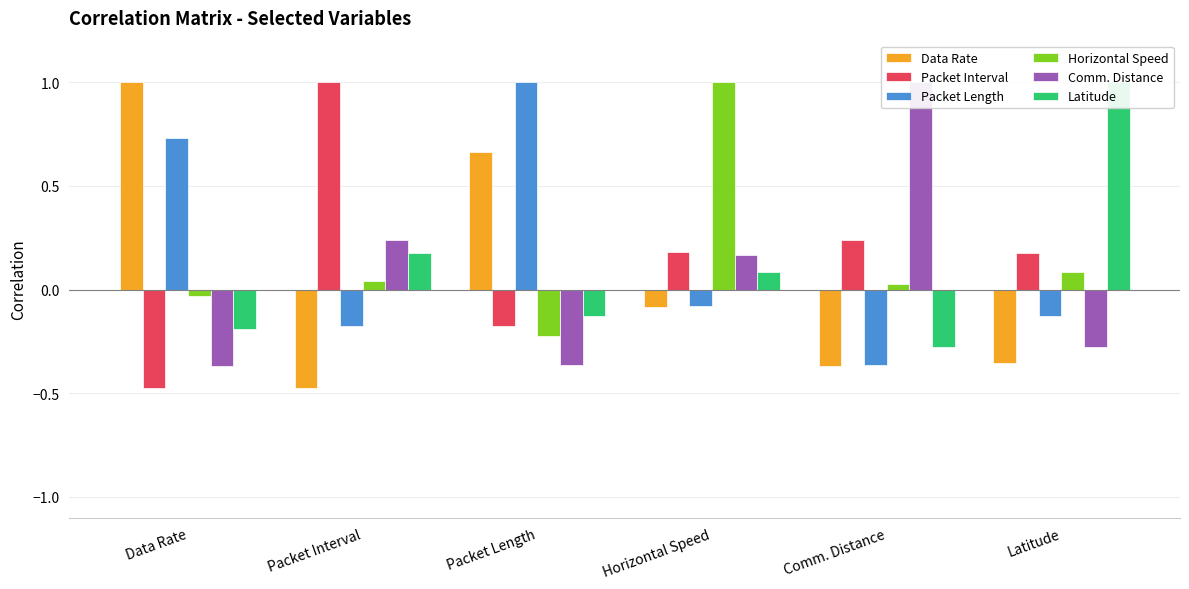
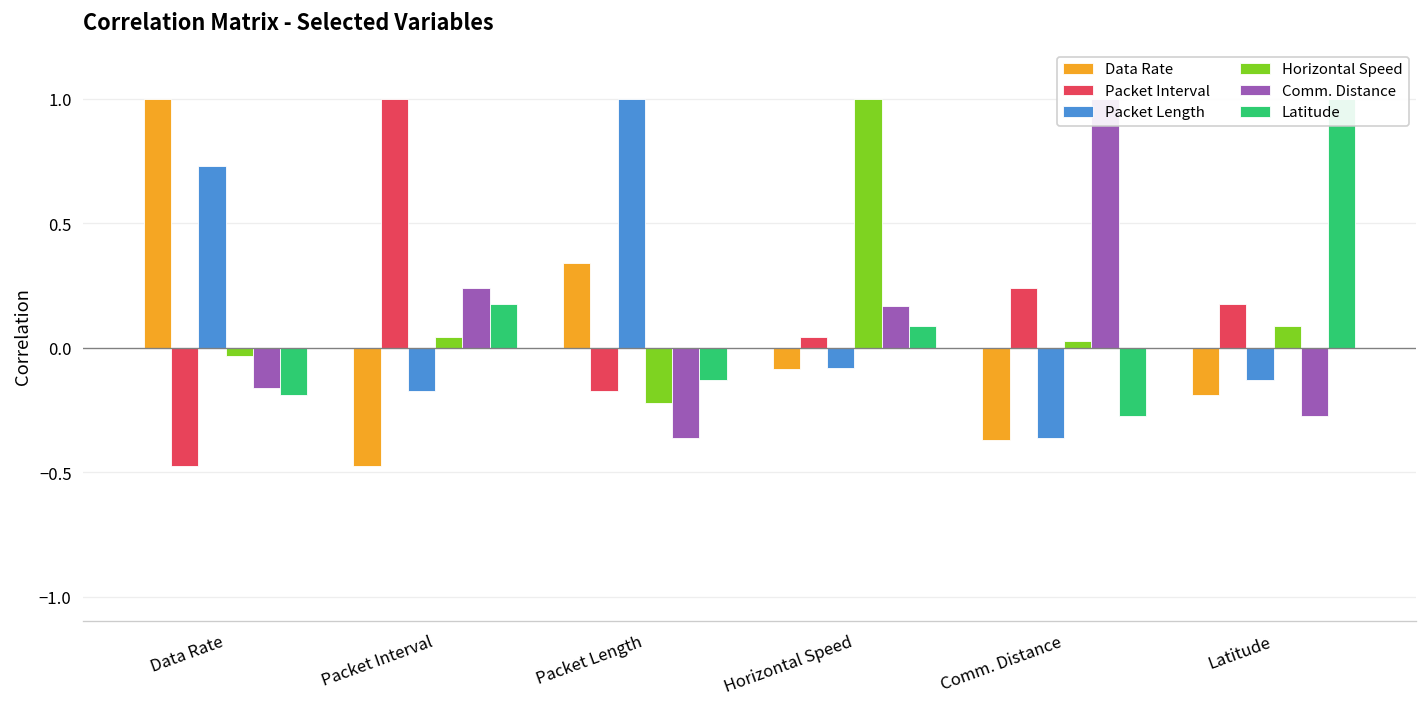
Comm. Distance, Data Rate: -0.37 -> -0.16
Data Rate, Packet Length: 0.66 -> 0.34
Packet Interval, Horizontal Speed: 0.18 -> 0.04
Data Rate, Latitude: -0.35 -> -0.19
